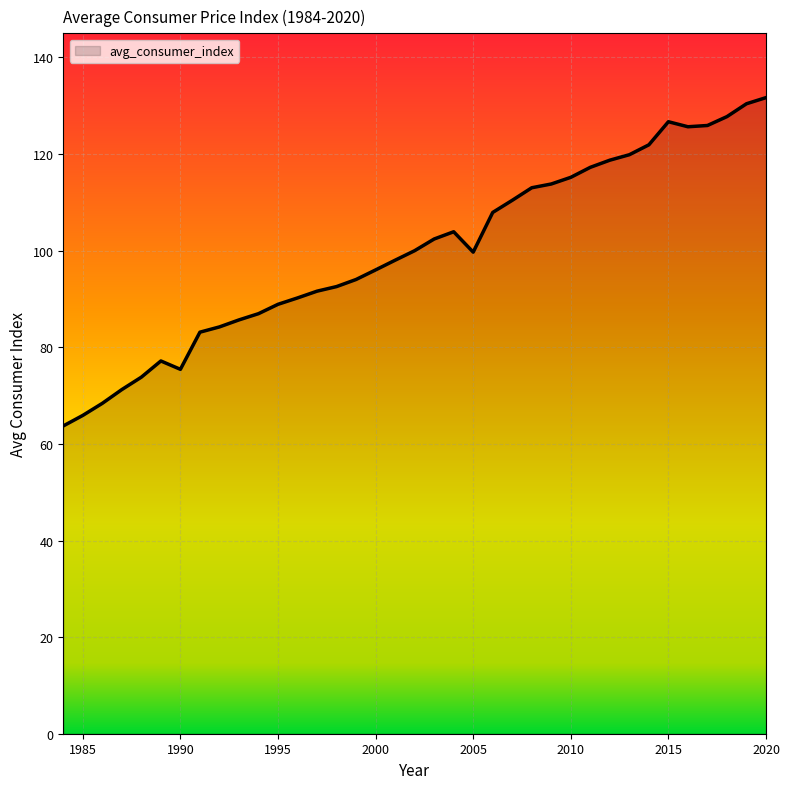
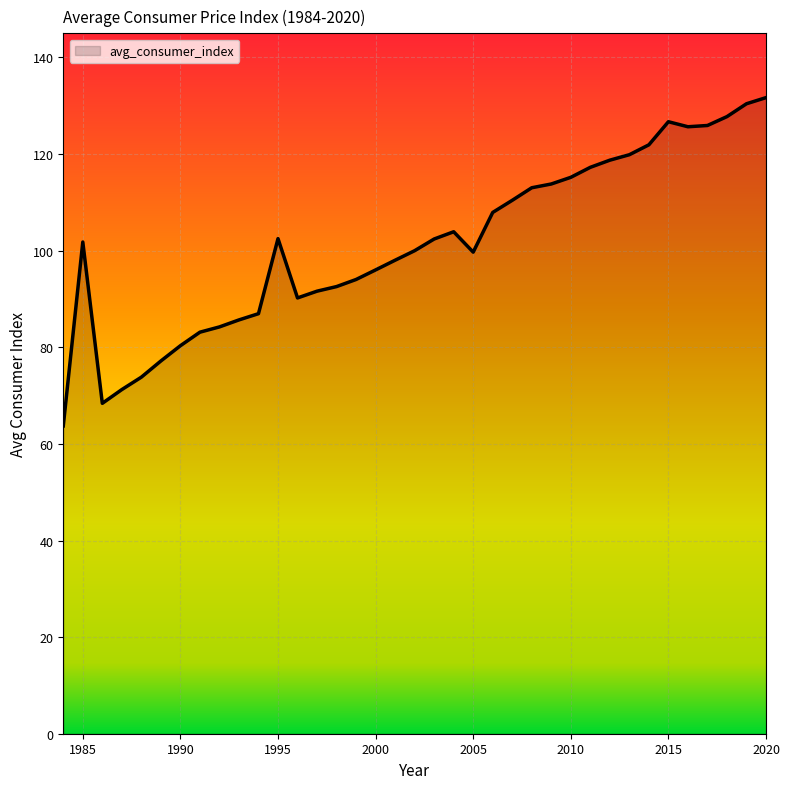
1985: 66 -> 102
1990: 75 -> 80
1995: 89 -> 103
